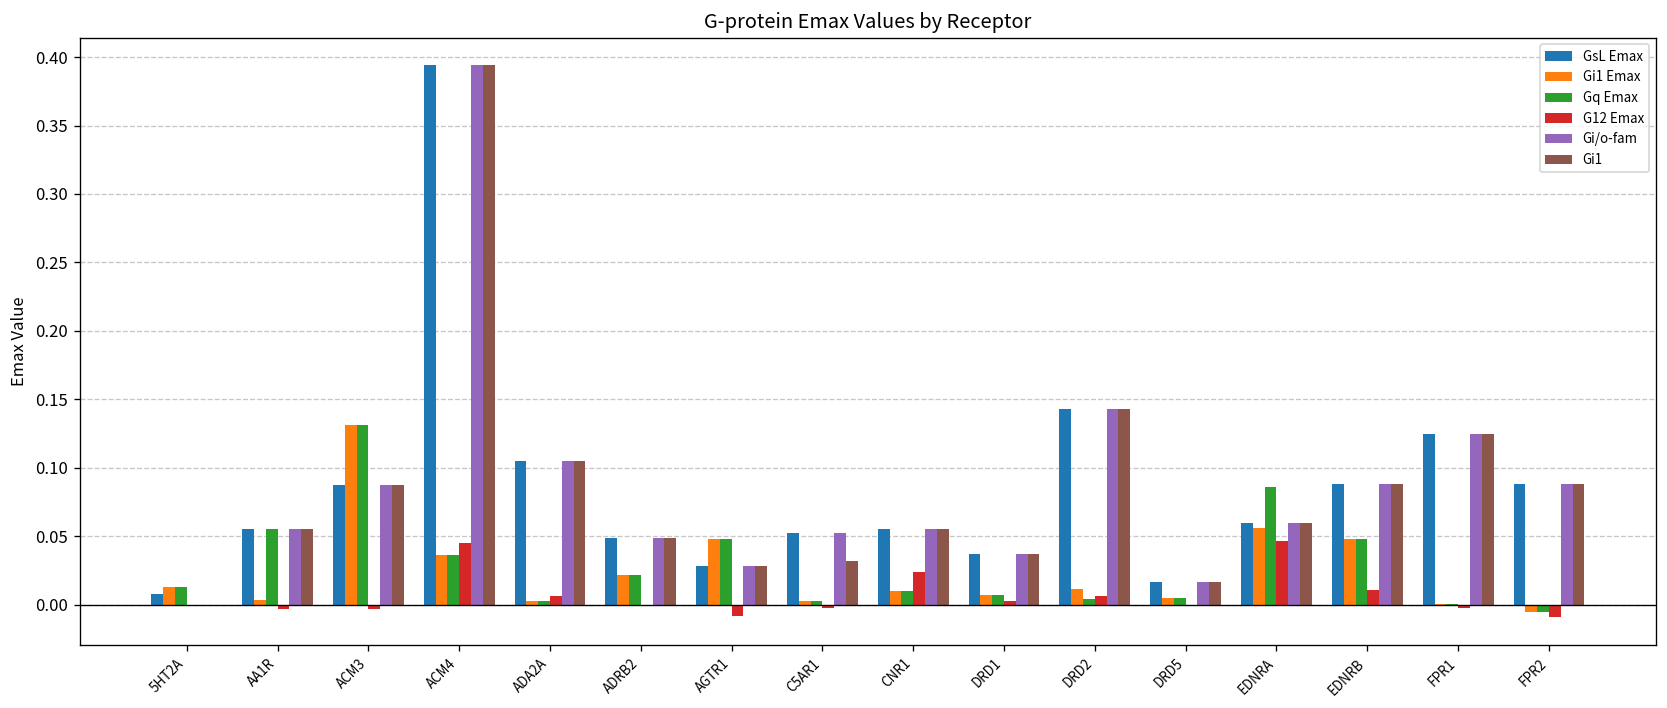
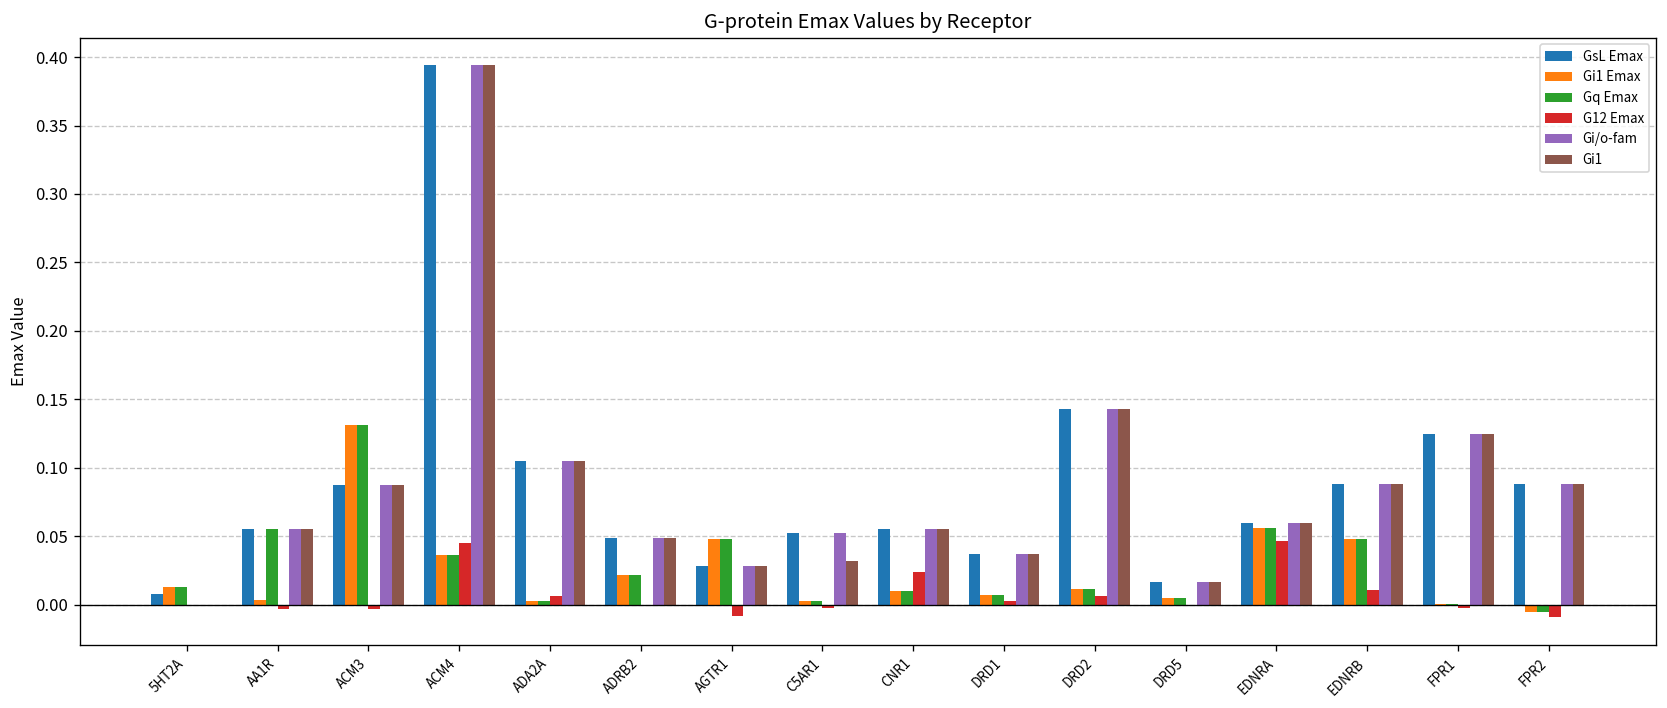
Gq Emax, DRD2: 0.004 -> 0.012
Gq Emax, EDNRA: 0.086 -> 0.056
